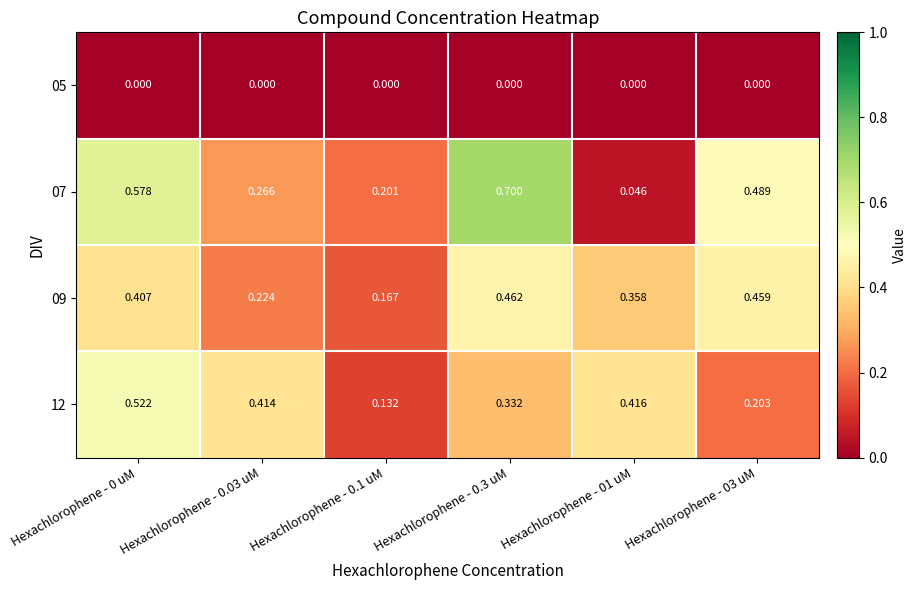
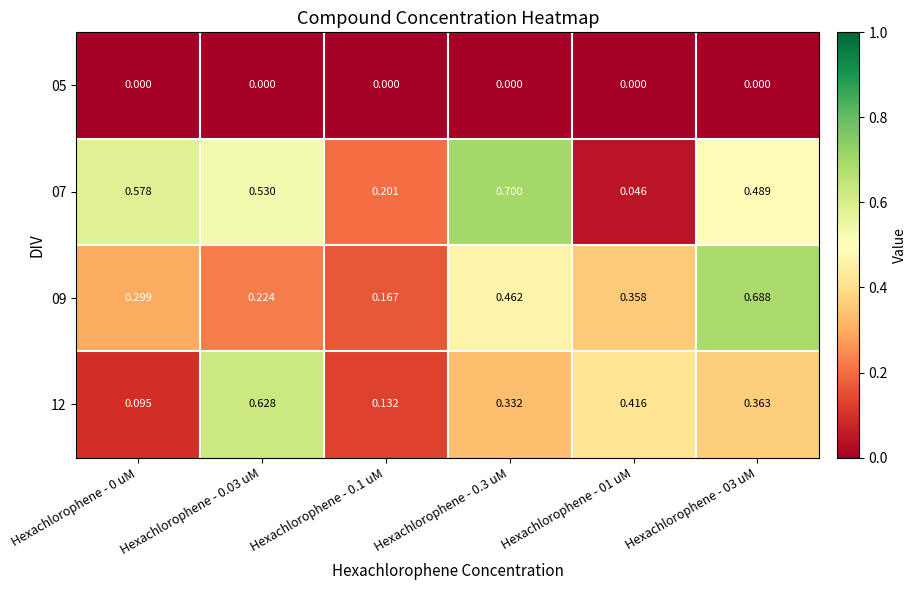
07, Hexachlorophene - 0.03 uM: 0.266 -> 0.530
09, Hexachlorophene - 0 uM: 0.407 -> 0.299
09, Hexachlorophene - 03 uM: 0.459 -> 0.688
12, Hexachlorophene - 0 uM: 0.522 -> 0.095
12, Hexachlorophene - 0.03 uM: 0.414 -> 0.628
12, Hexachlorophene - 03 uM: 0.203 -> 0.363
